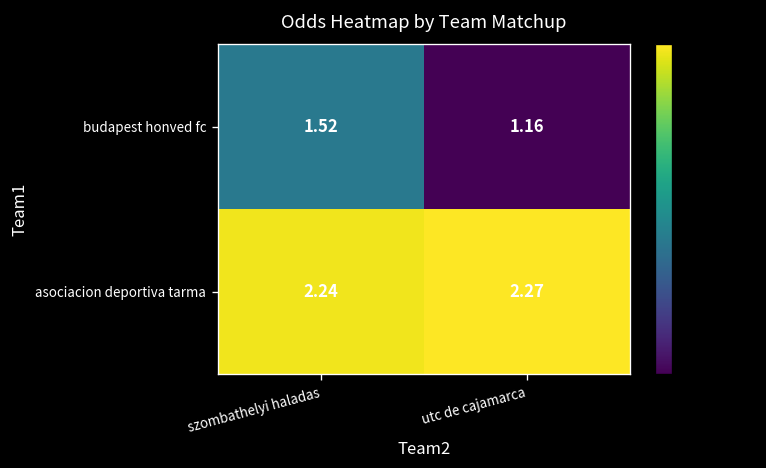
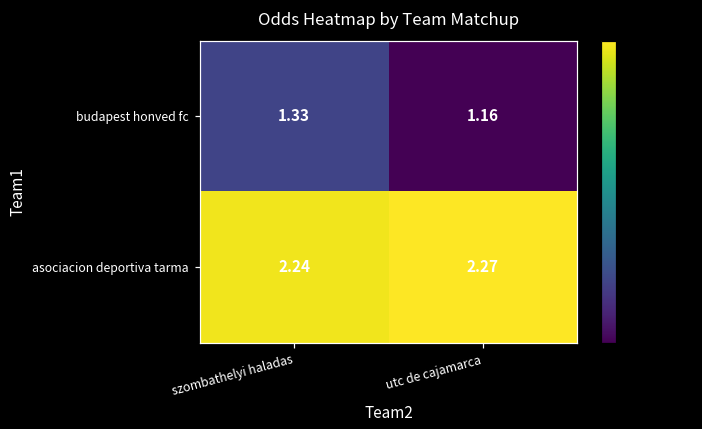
budapest honved fc, szombathelyi haladas: 1.52 -> 1.33
